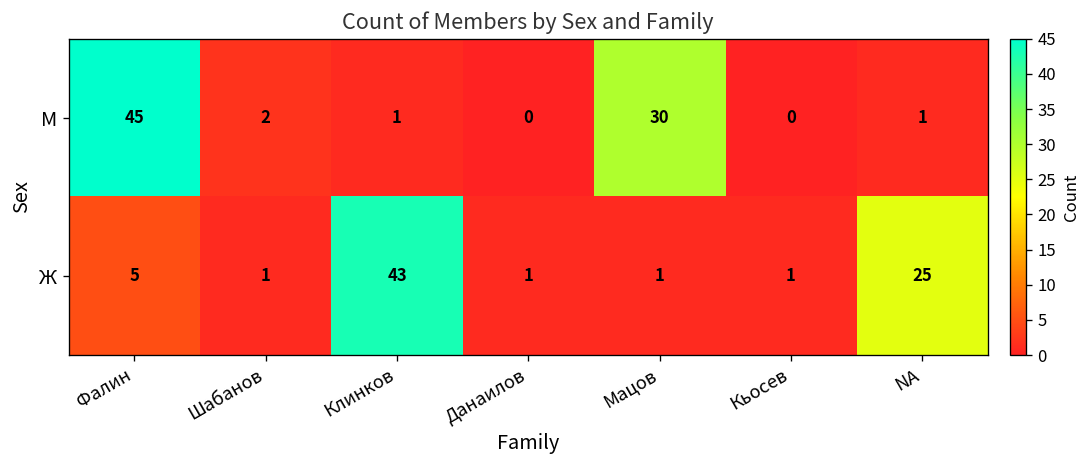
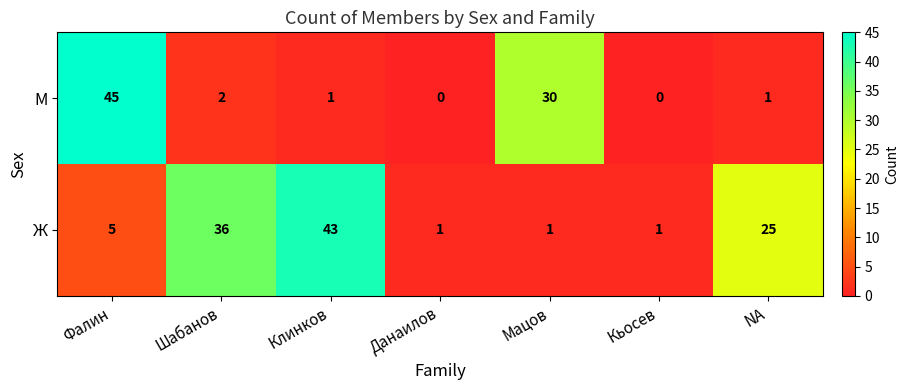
Ж, Шабанов: 1 -> 36
